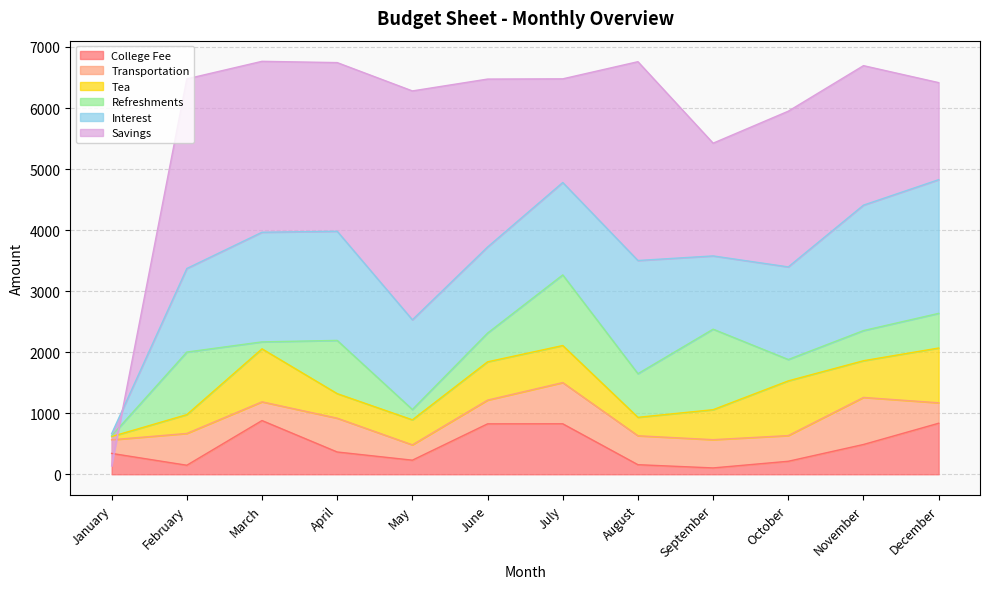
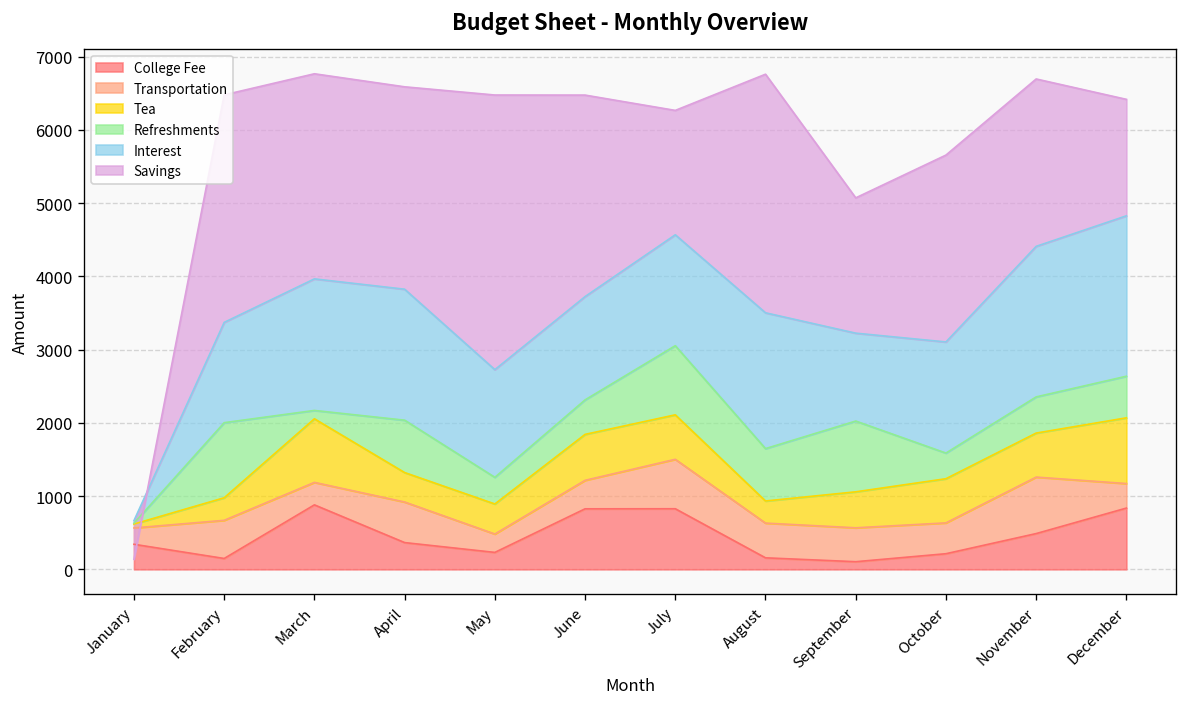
Refreshments, April: 900 -> 700
Refreshments, May: 200 -> 400
Refreshments, July: 1200 -> 900
Refreshments, September: 1300 -> 1000
Tea, October: 900 -> 600
